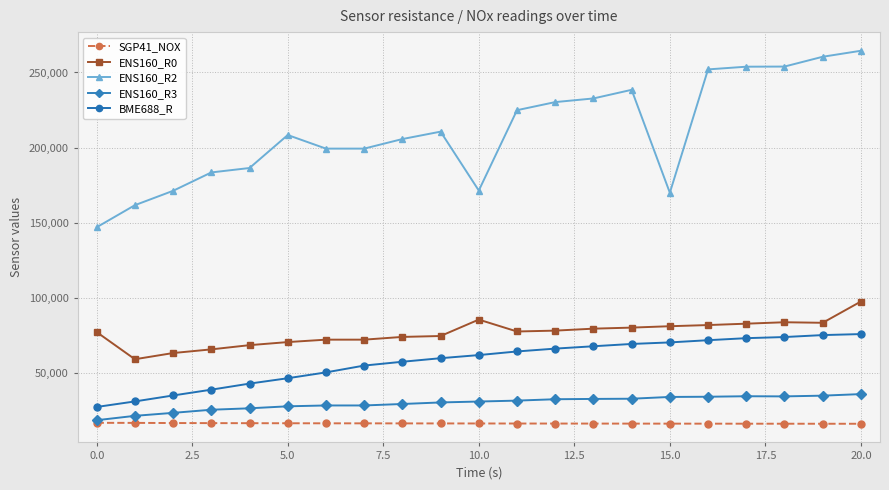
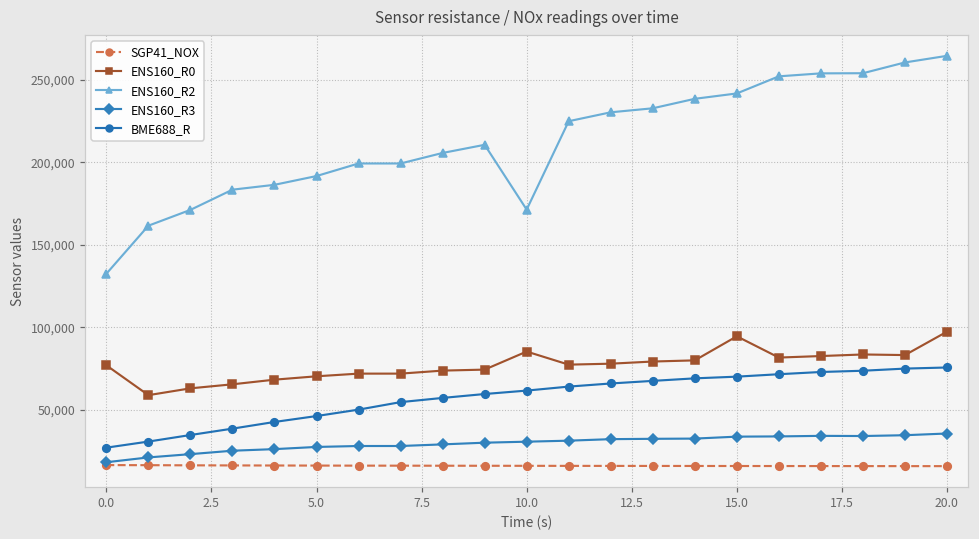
ENS160_R2, 0.0: 147,000 -> 133,000
ENS160_R2, 5.0: 208,000 -> 192,000
ENS160_R0, 15.0: 81,000 -> 95,000
ENS160_R2, 15.0: 170,000 -> 242,000
